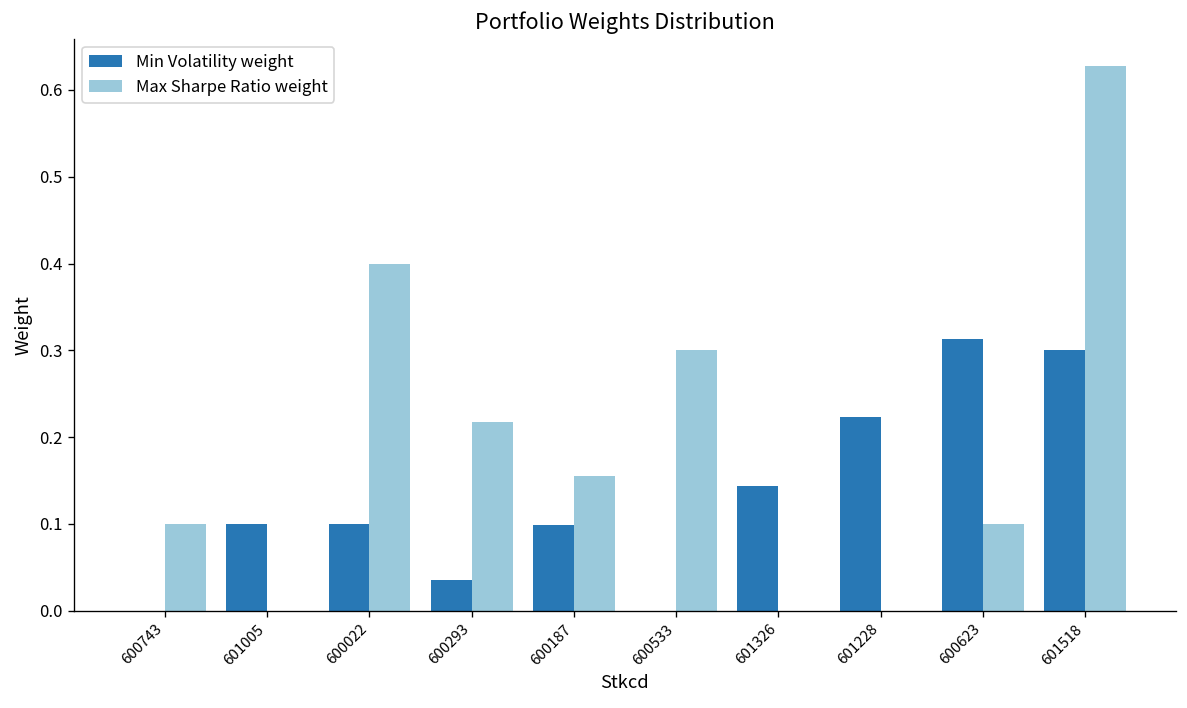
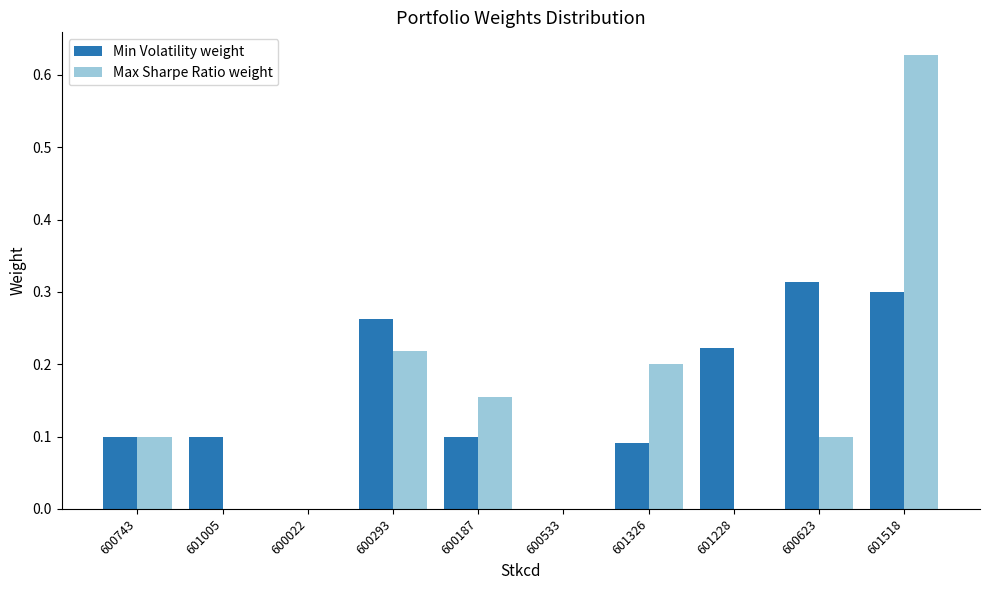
Min Volatility weight, 600743: 0.0 -> 0.1
Min Volatility weight, 600022: 0.1 -> 0.0
Max Sharpe Ratio weight, 600022: 0.4 -> 0.0
Min Volatility weight, 600293: 0.04 -> 0.26
Max Sharpe Ratio weight, 600533: 0.3 -> 0.0
Min Volatility weight, 601326: 0.14 -> 0.09
Max Sharpe Ratio weight, 601326: 0.0 -> 0.2
